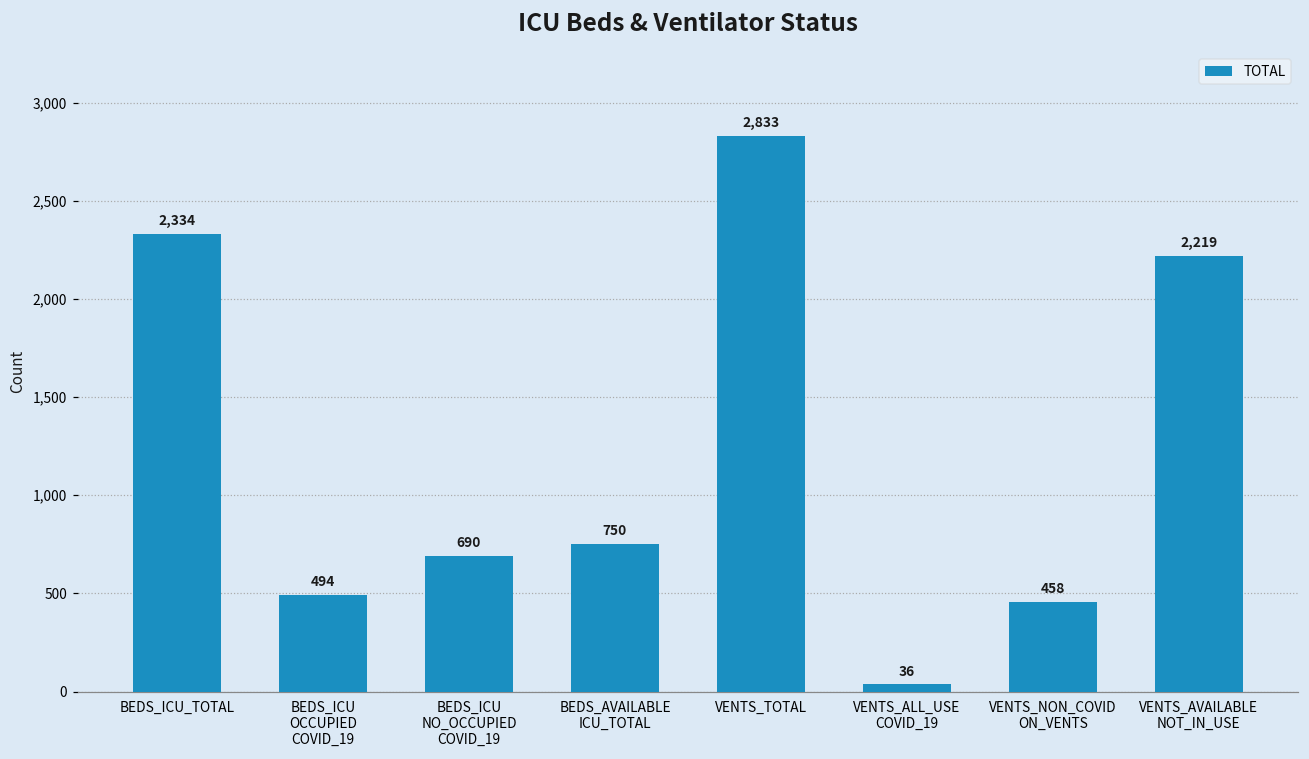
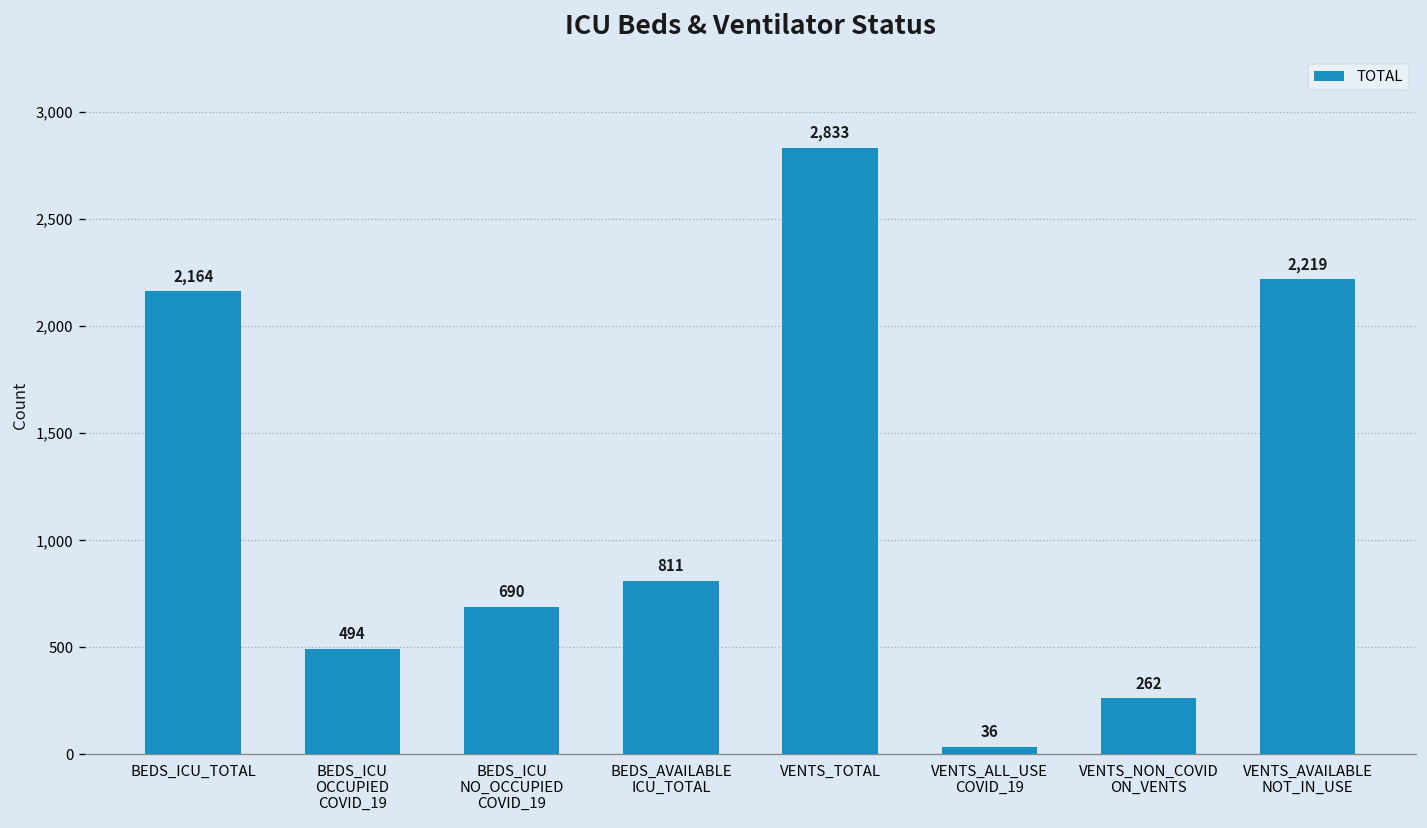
BEDS_ICU_TOTAL: 2,334 -> 2,164
BEDS_AVAILABLE ICU_TOTAL: 750 -> 811
VENTS_NON_COVID ON_VENTS: 458 -> 262
